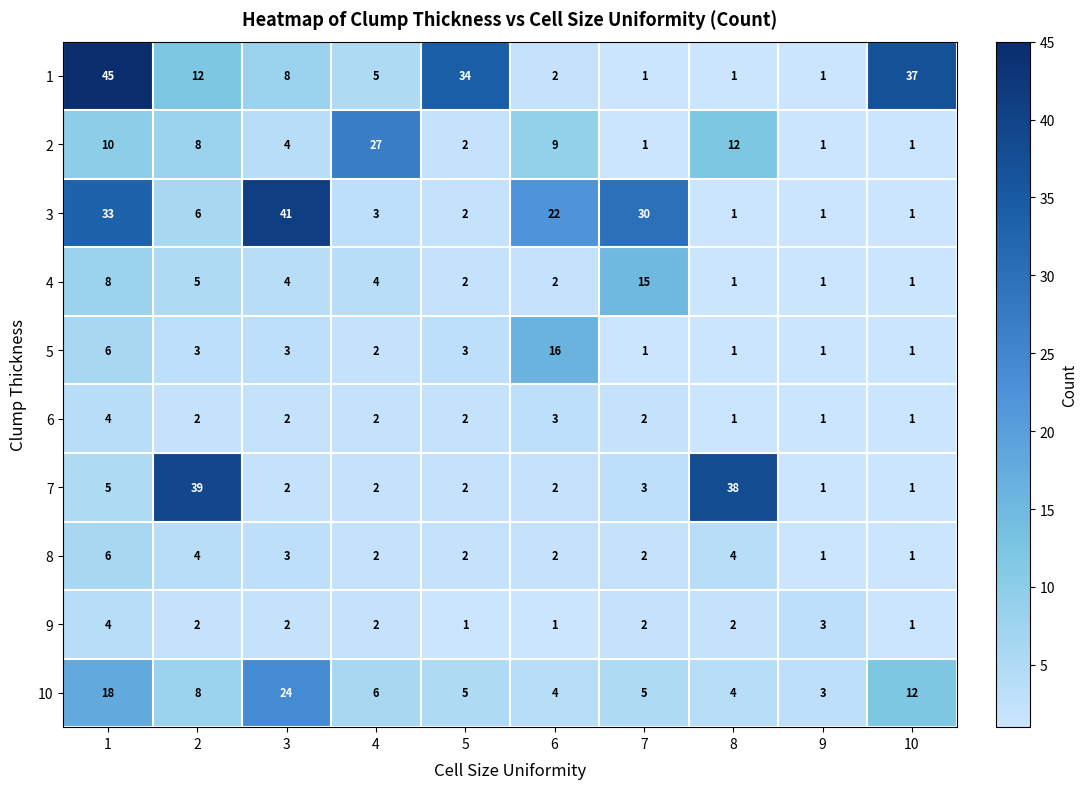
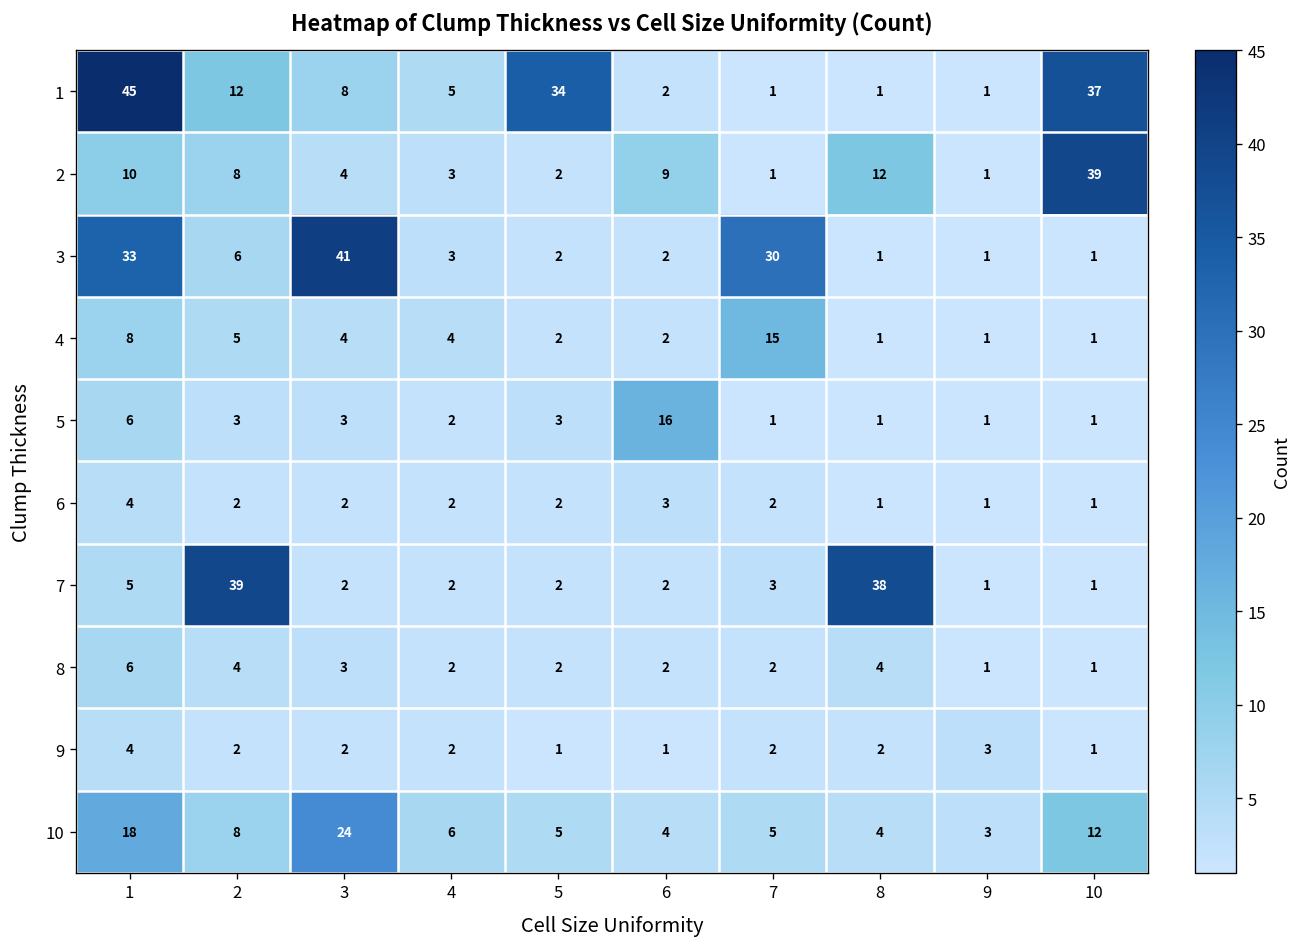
2, 4: 27 -> 3
2, 10: 1 -> 39
3, 6: 22 -> 2
